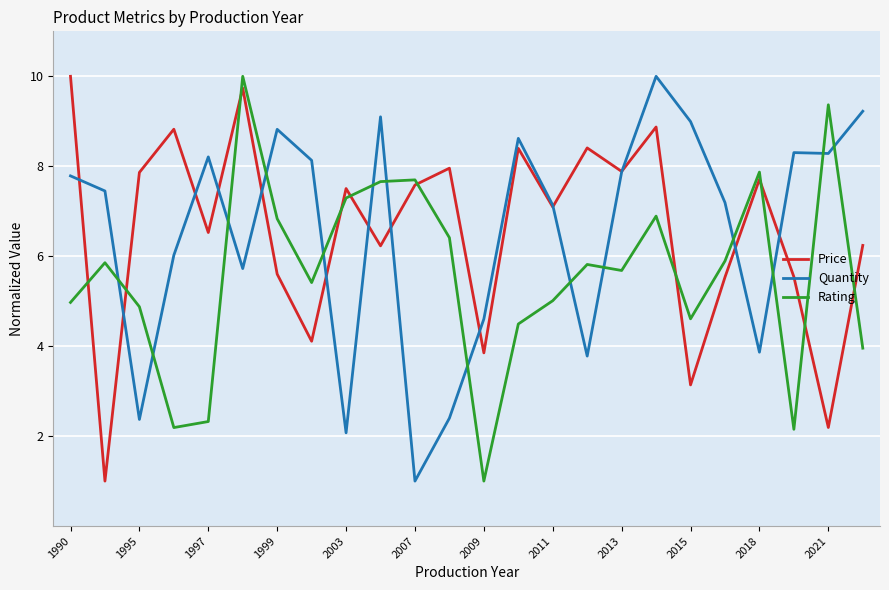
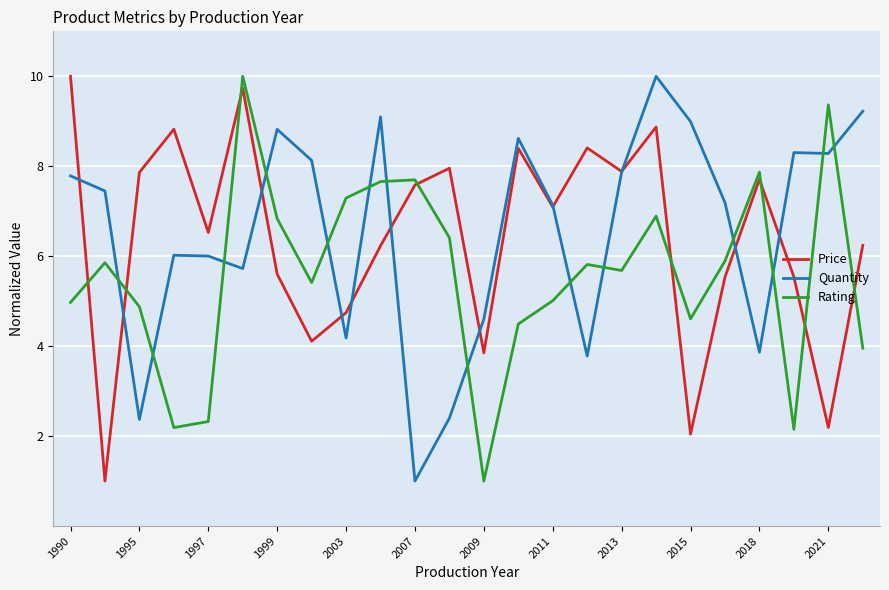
Quantity, 1997: 8.2 -> 6.0
Price, 2003: 7.5 -> 4.7
Quantity, 2003: 2.1 -> 4.2
Price, 2015: 3.1 -> 2.0
